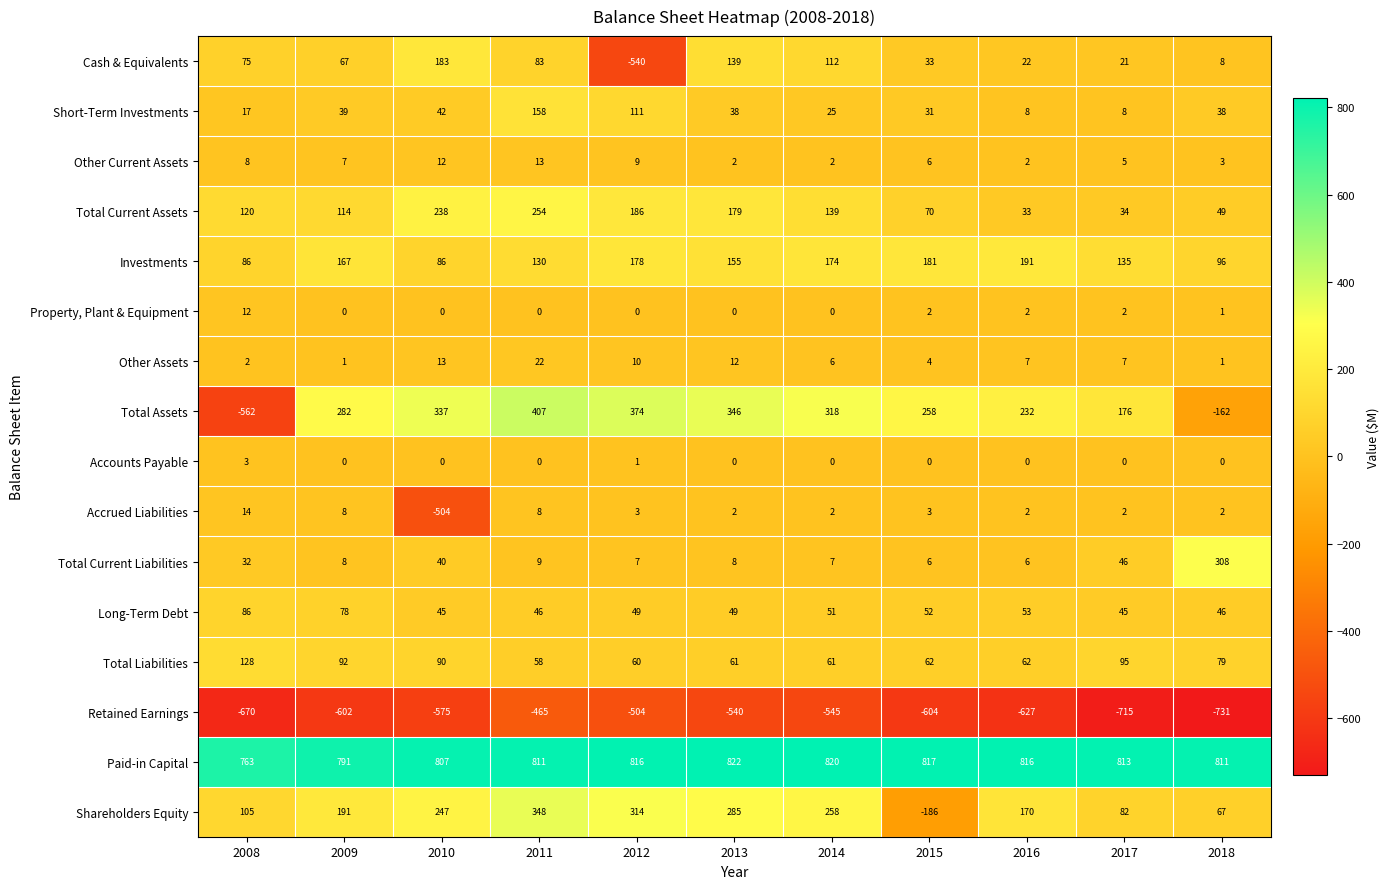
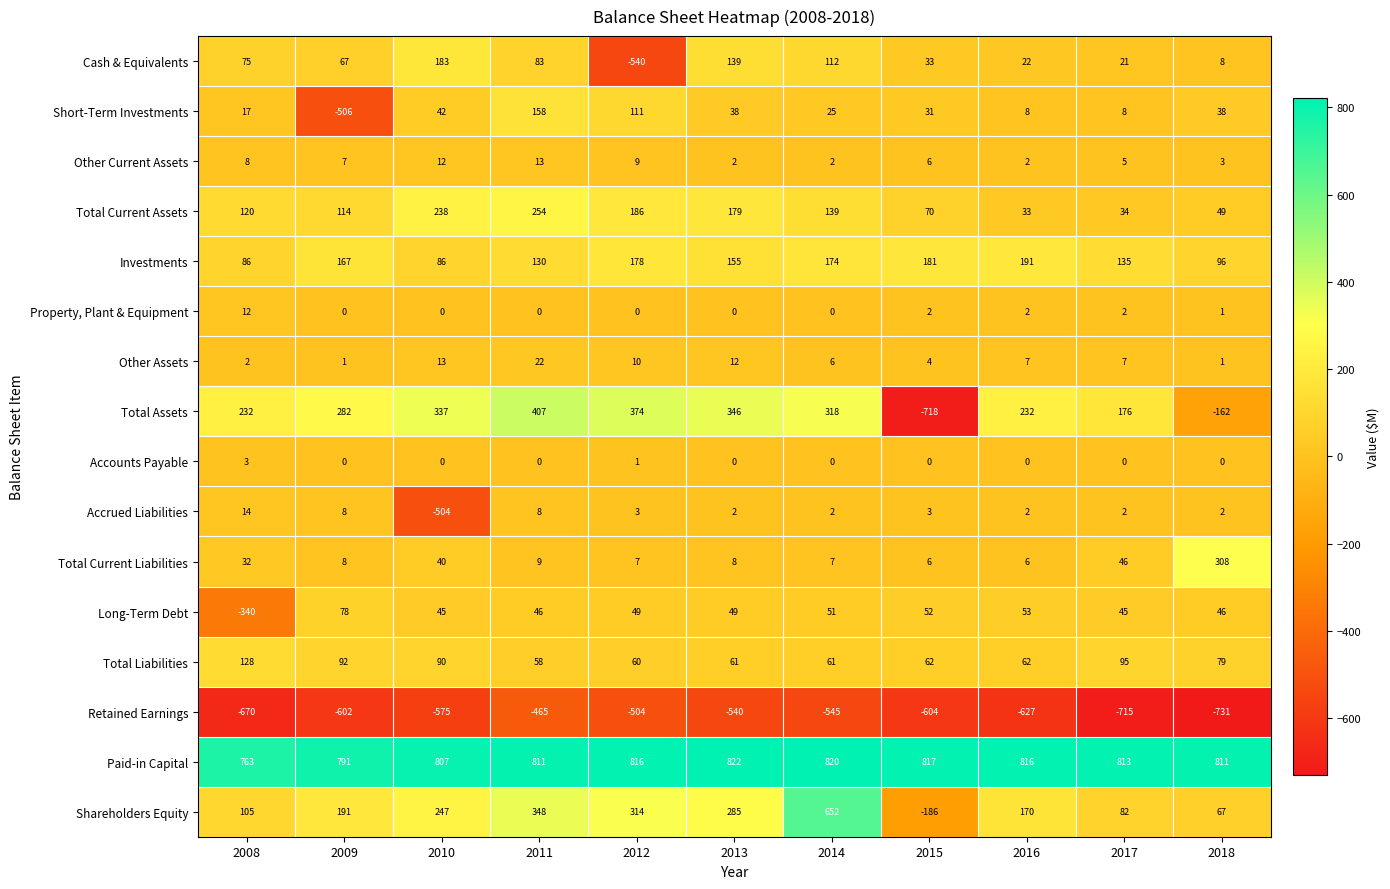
Short-Term Investments, 2009: 39 -> -506
Total Assets, 2008: -562 -> 232
Total Assets, 2015: 258 -> -718
Long-Term Debt, 2008: 86 -> -340
Shareholders Equity, 2014: 258 -> 652
